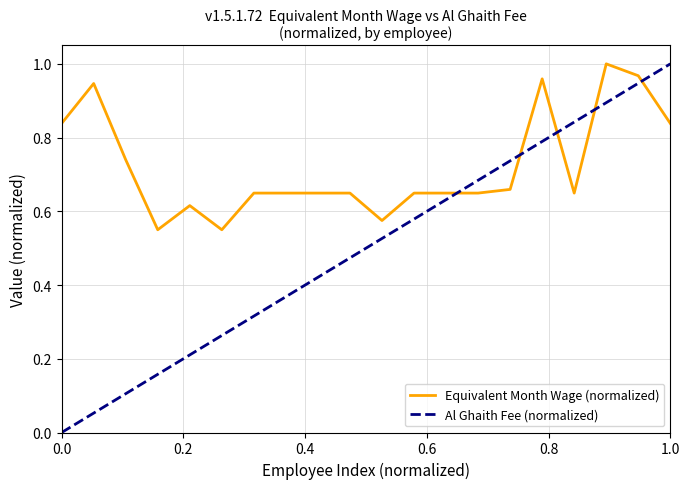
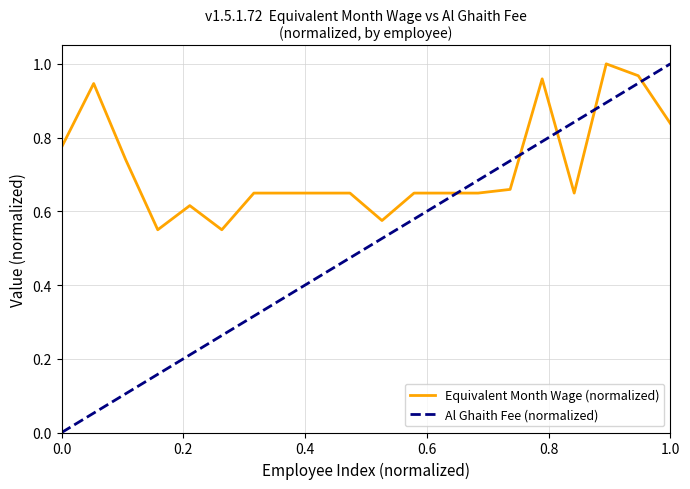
Equivalent Month Wage (normalized), 0.0: 0.84 -> 0.77
